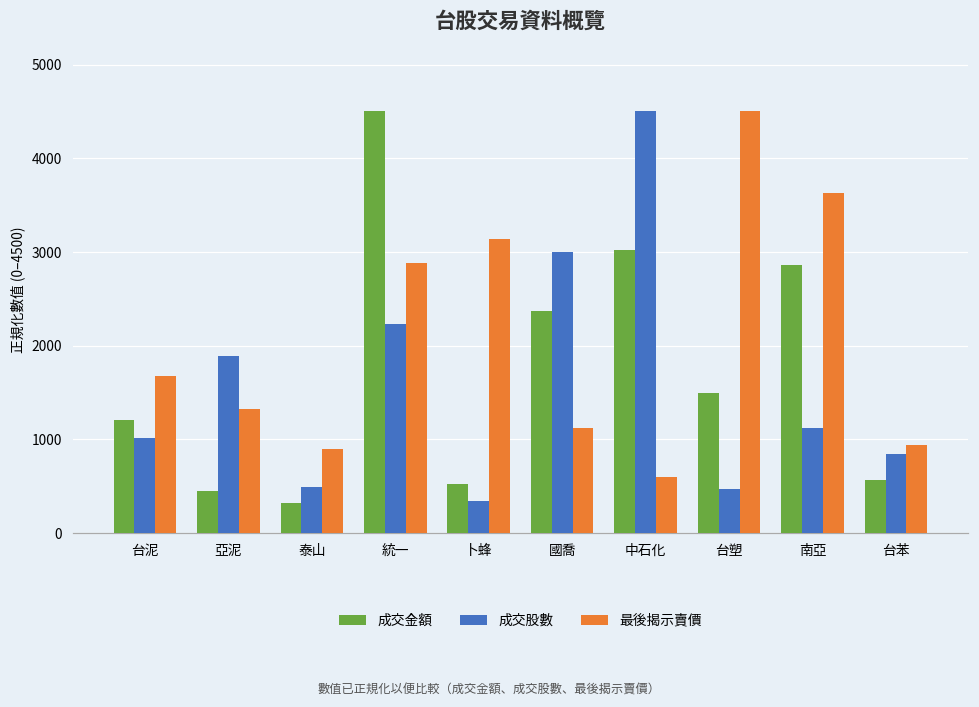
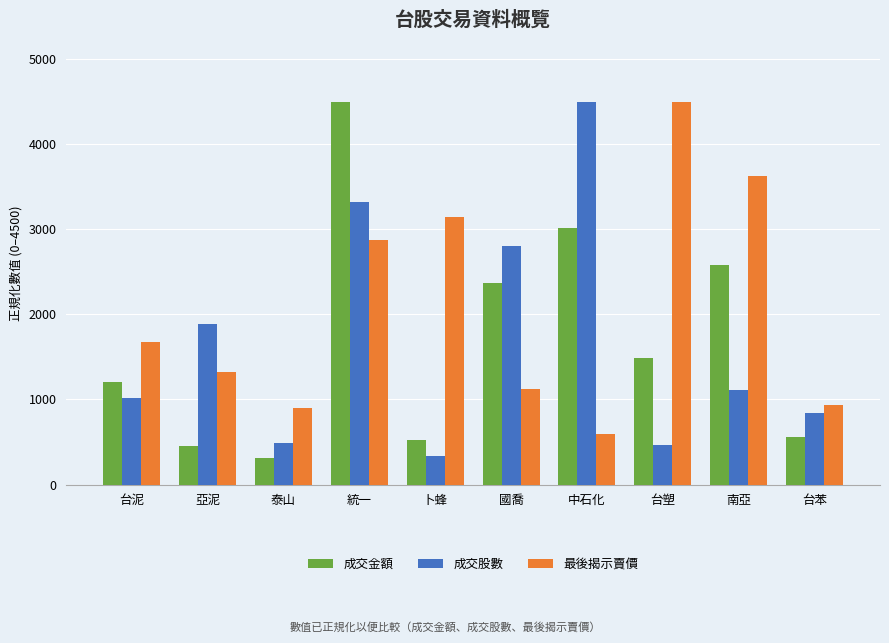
成交股數, 統一: 2200 -> 3300
成交股數, 國喬: 3000 -> 2800
成交金額, 南亞: 2900 -> 2600
